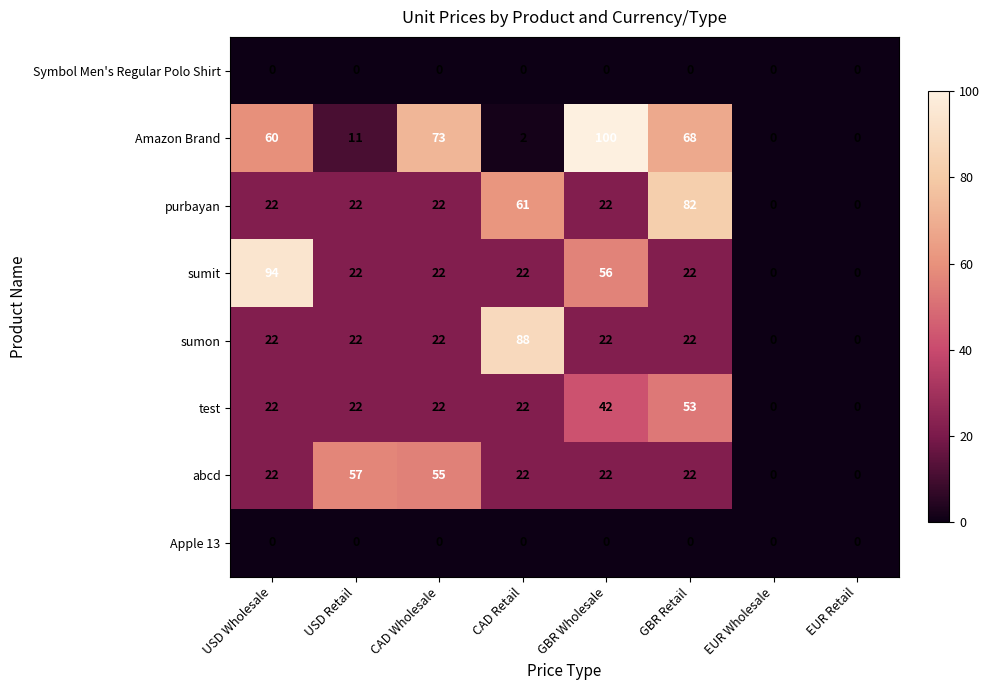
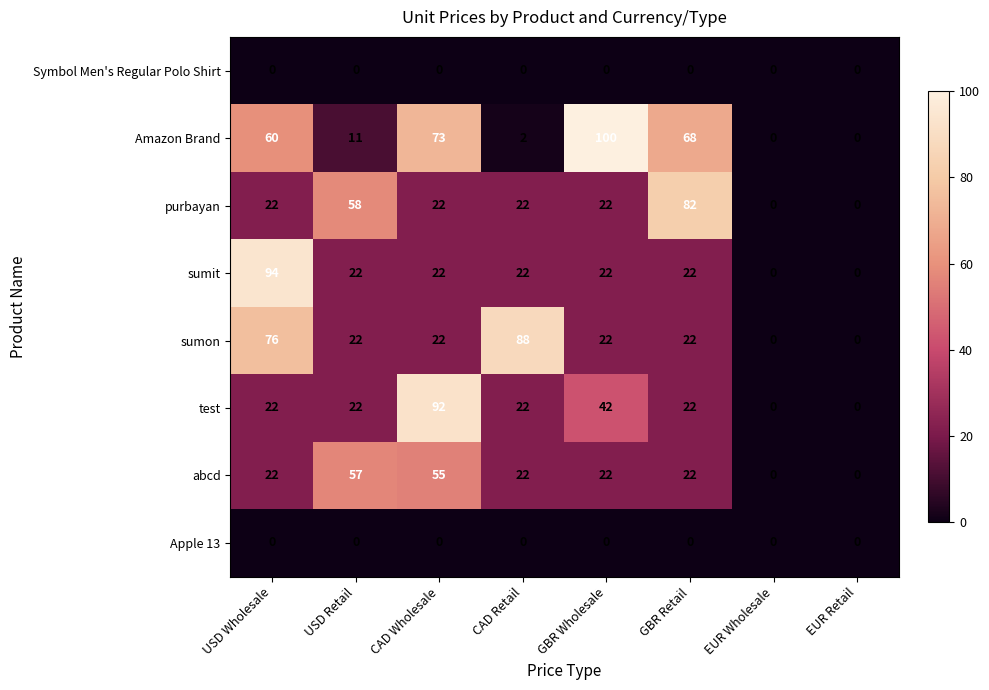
purbayan, USD Retail: 22 -> 58
purbayan, CAD Retail: 61 -> 22
sumit, GBR Wholesale: 56 -> 22
sumon, USD Wholesale: 22 -> 76
test, CAD Wholesale: 22 -> 92
test, GBR Retail: 53 -> 22
